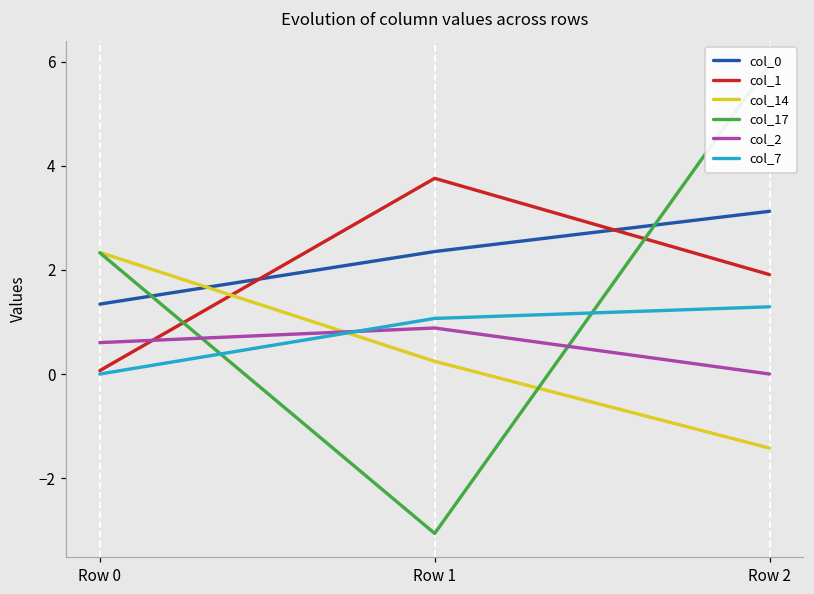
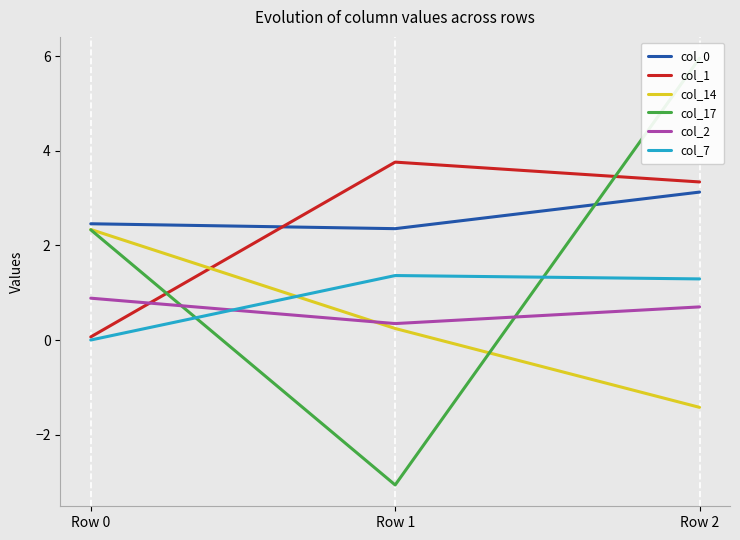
col_0, Row 0: 1.3 -> 2.5
col_2, Row 0: 0.6 -> 0.9
col_2, Row 1: 0.9 -> 0.3
col_7, Row 1: 1.1 -> 1.4
col_1, Row 2: 1.9 -> 3.3
col_2, Row 2: 0.0 -> 0.7
